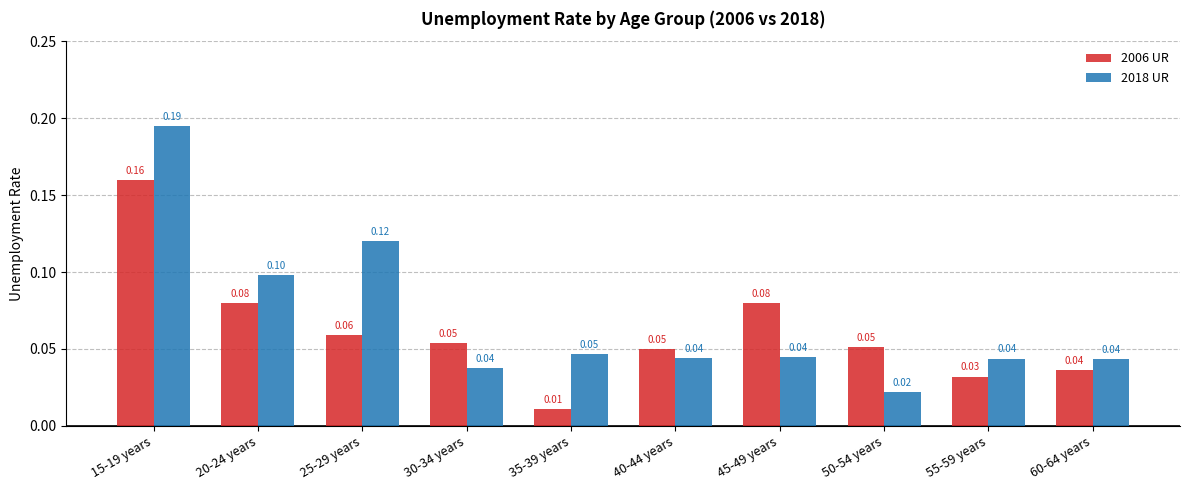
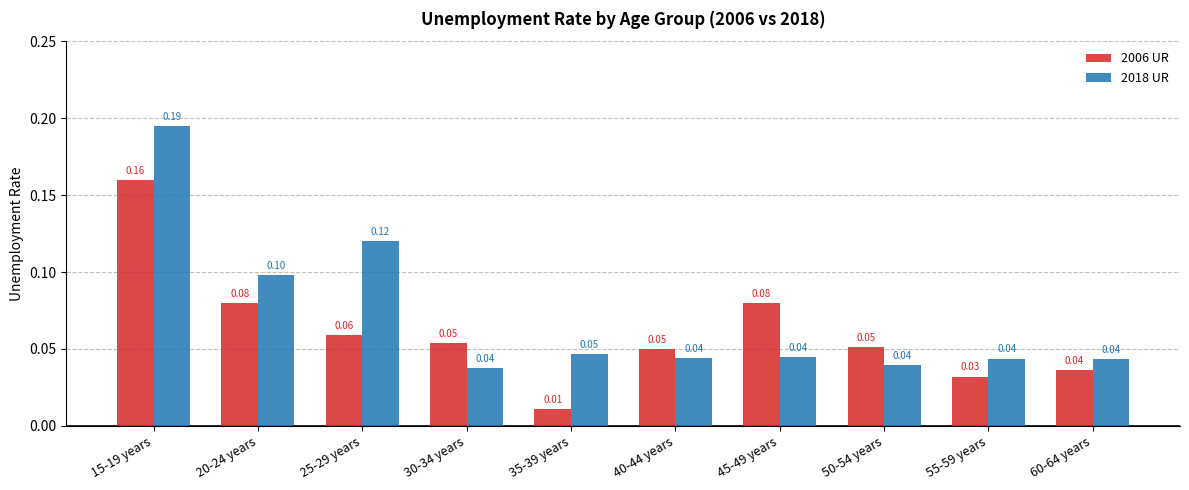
2018 UR, 50-54 years: 0.02 -> 0.04
